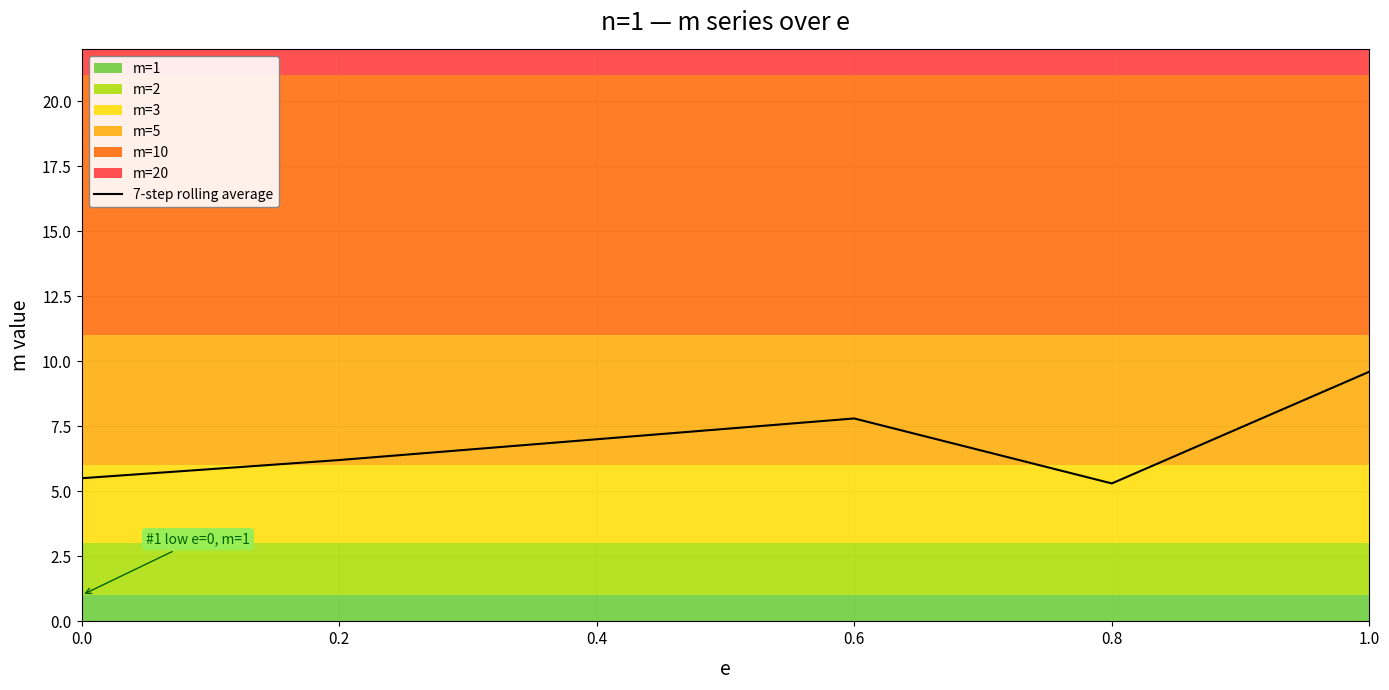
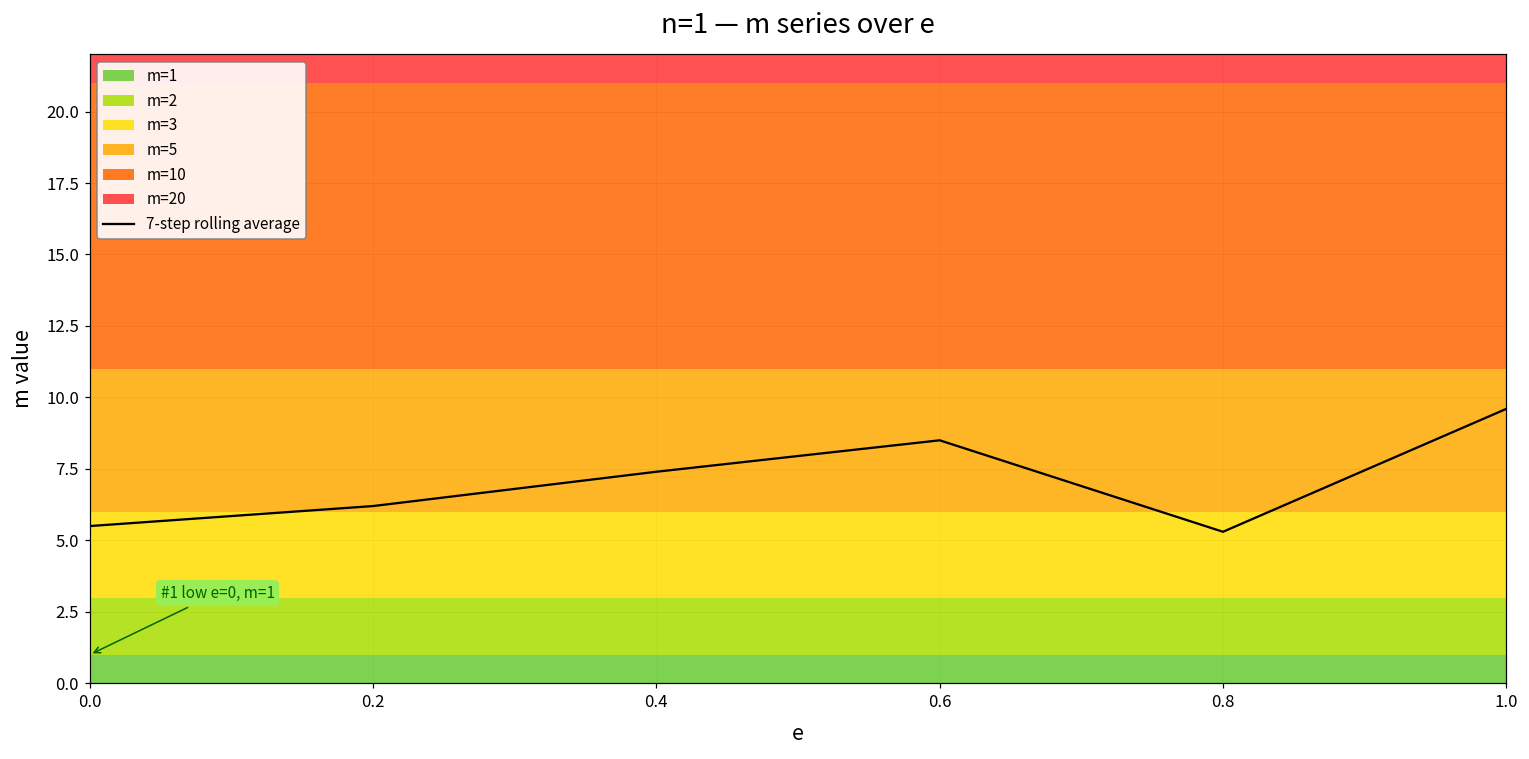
7-step rolling average, 0.4: 7.0 -> 7.4
7-step rolling average, 0.6: 7.8 -> 8.5
